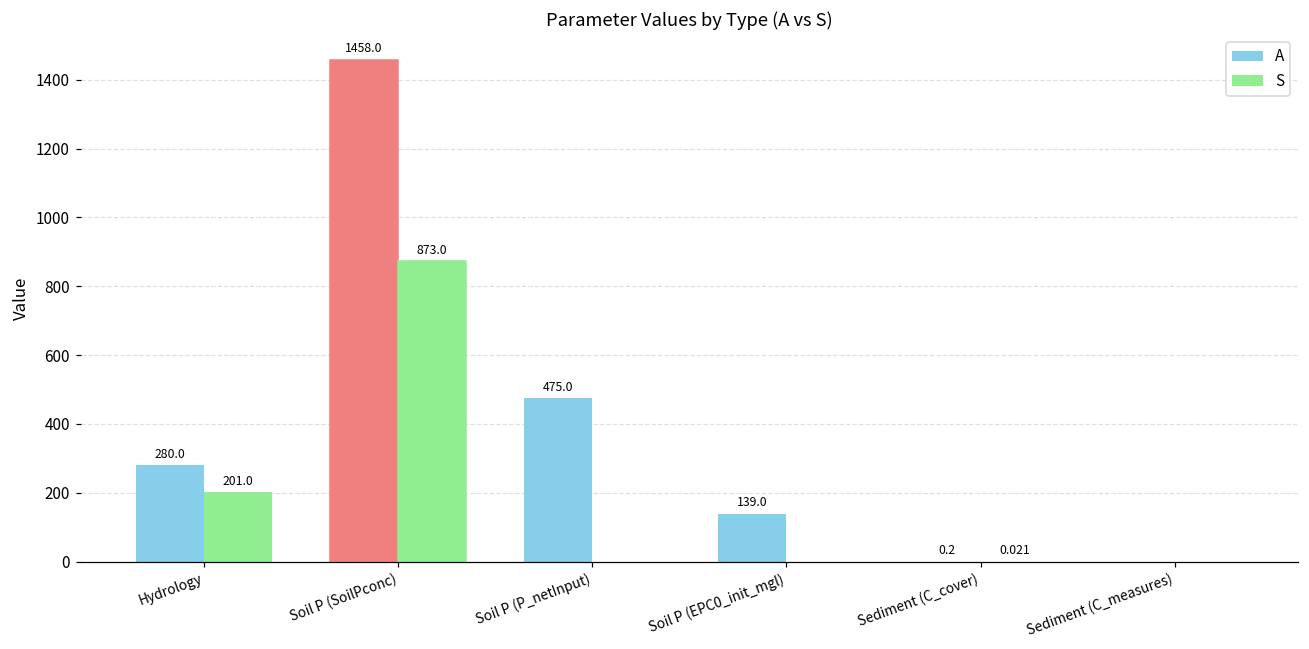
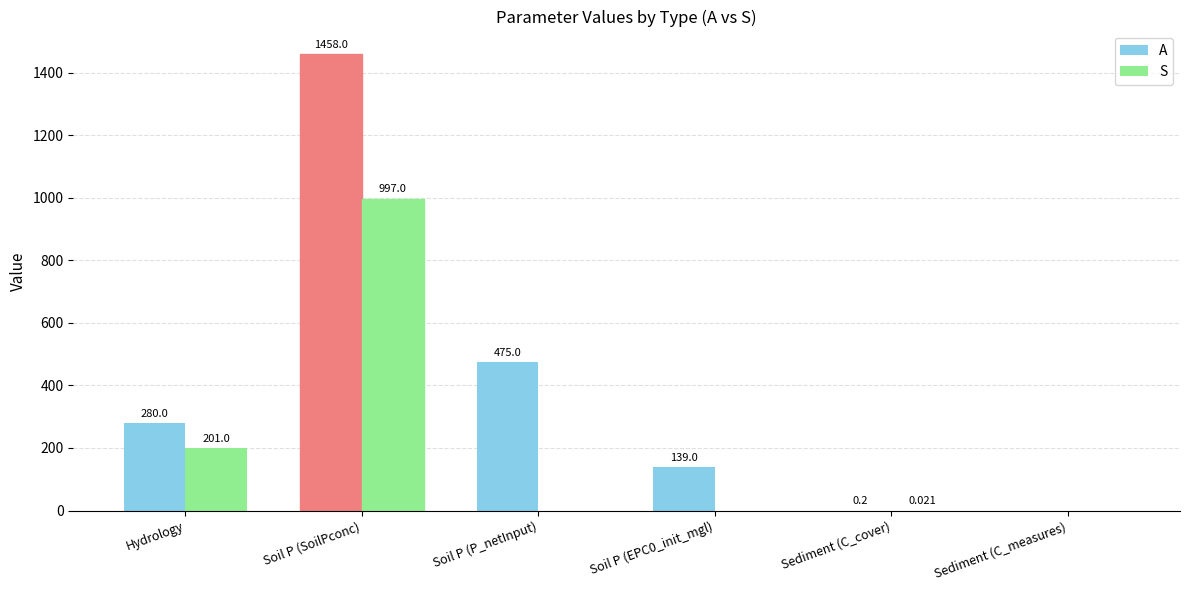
S, Soil P (SoilPconc): 873.0 -> 997.0
